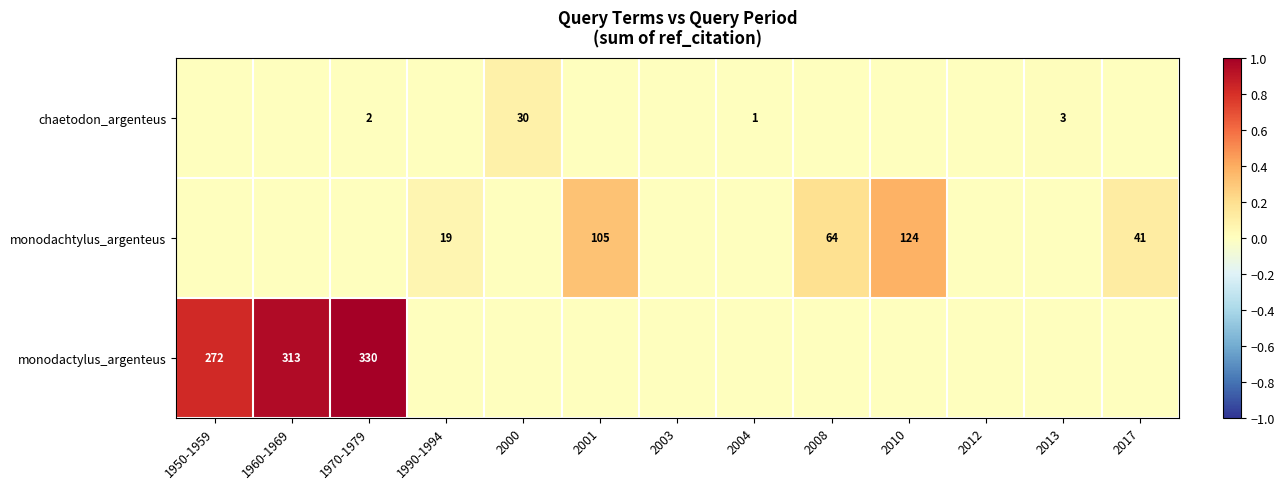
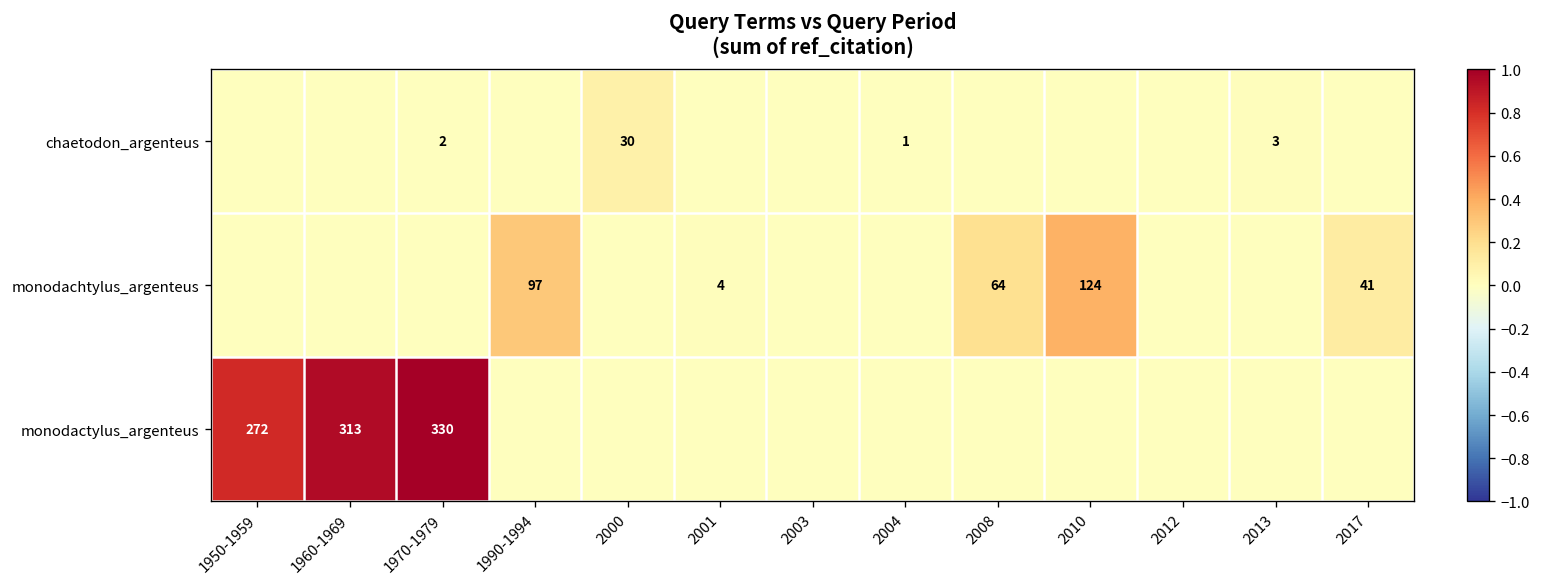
monodachtylus_argenteus, 1990-1994: 19 -> 97
monodachtylus_argenteus, 2001: 105 -> 4
